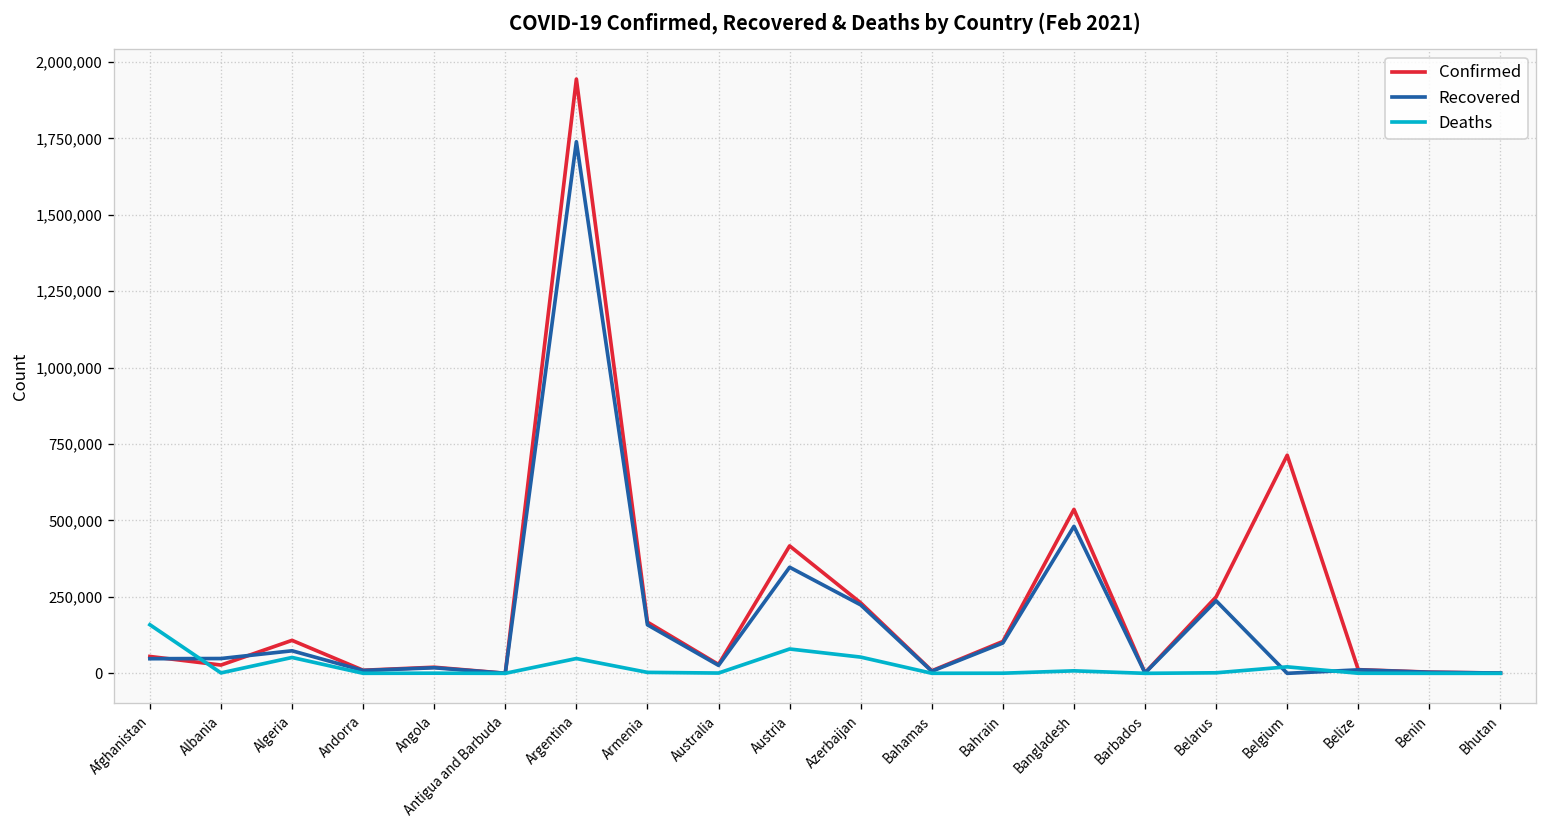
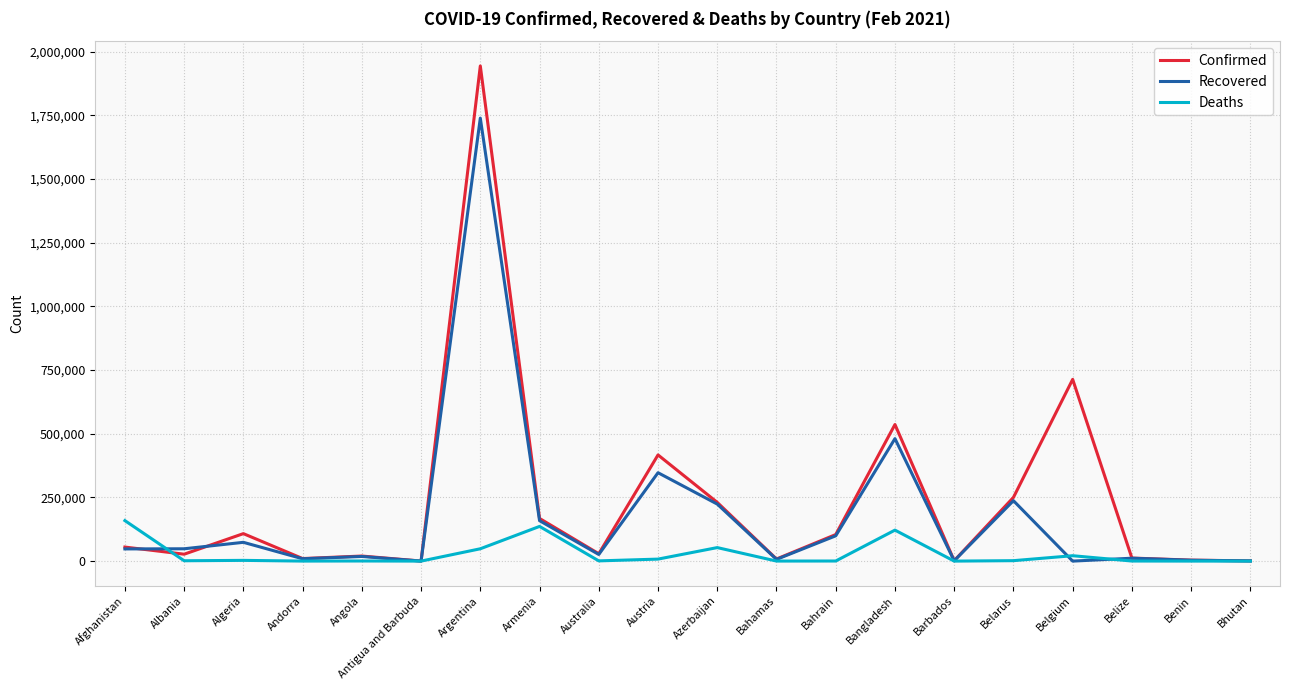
Deaths, Algeria: 50,000 -> 0
Deaths, Armenia: 0 -> 140,000
Deaths, Austria: 80,000 -> 10,000
Deaths, Bangladesh: 10,000 -> 120,000
